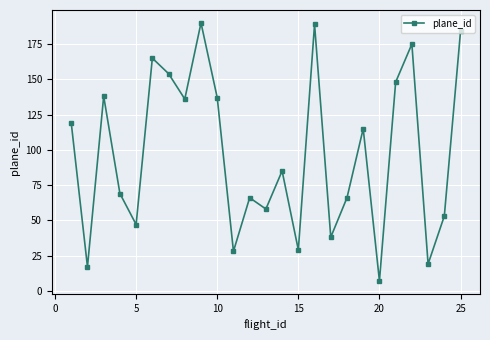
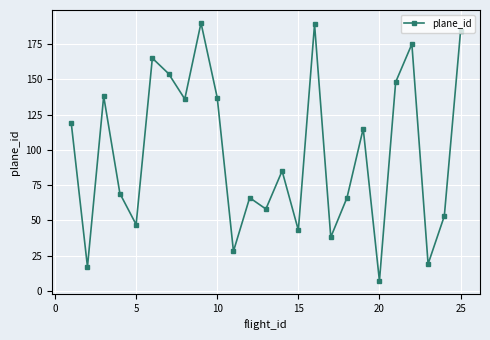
15: 29 -> 43
